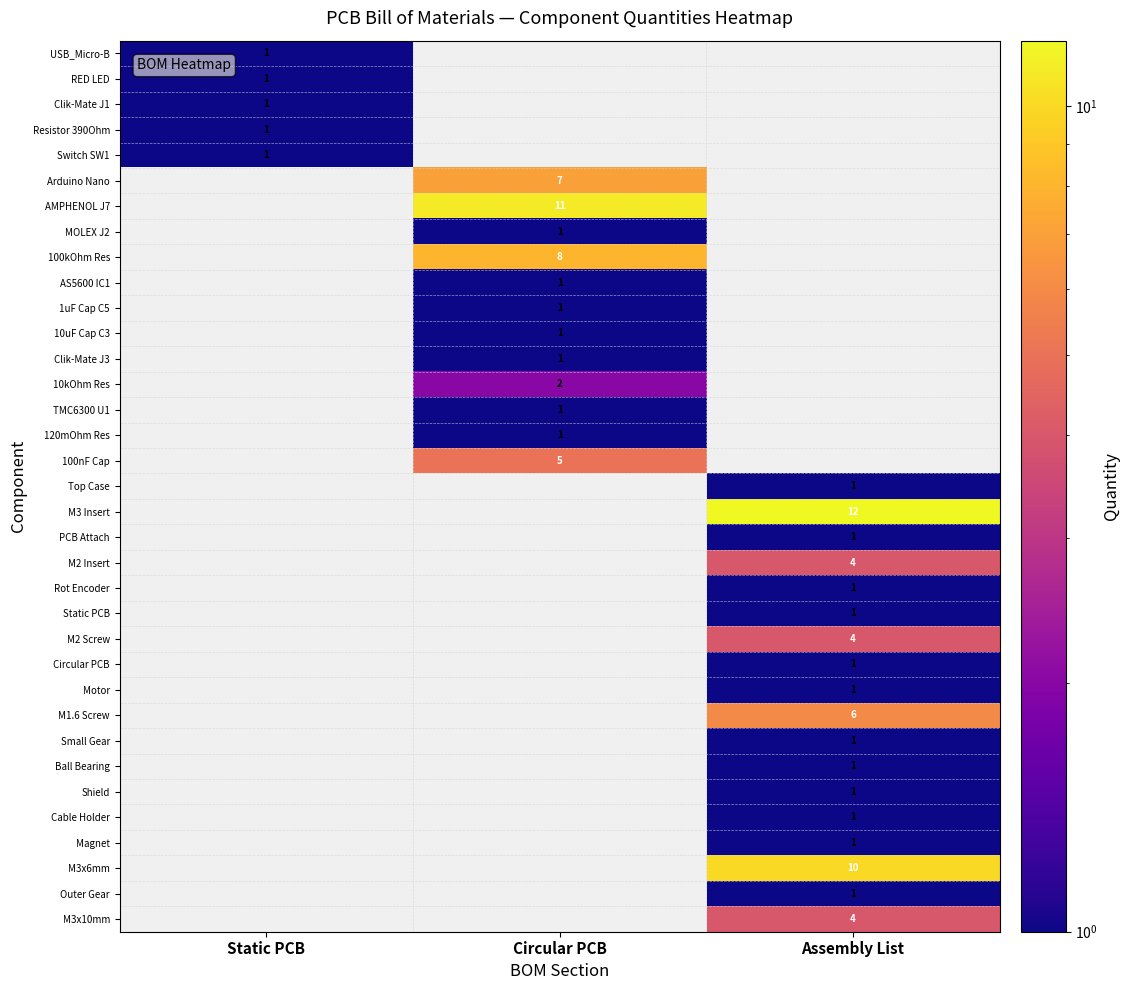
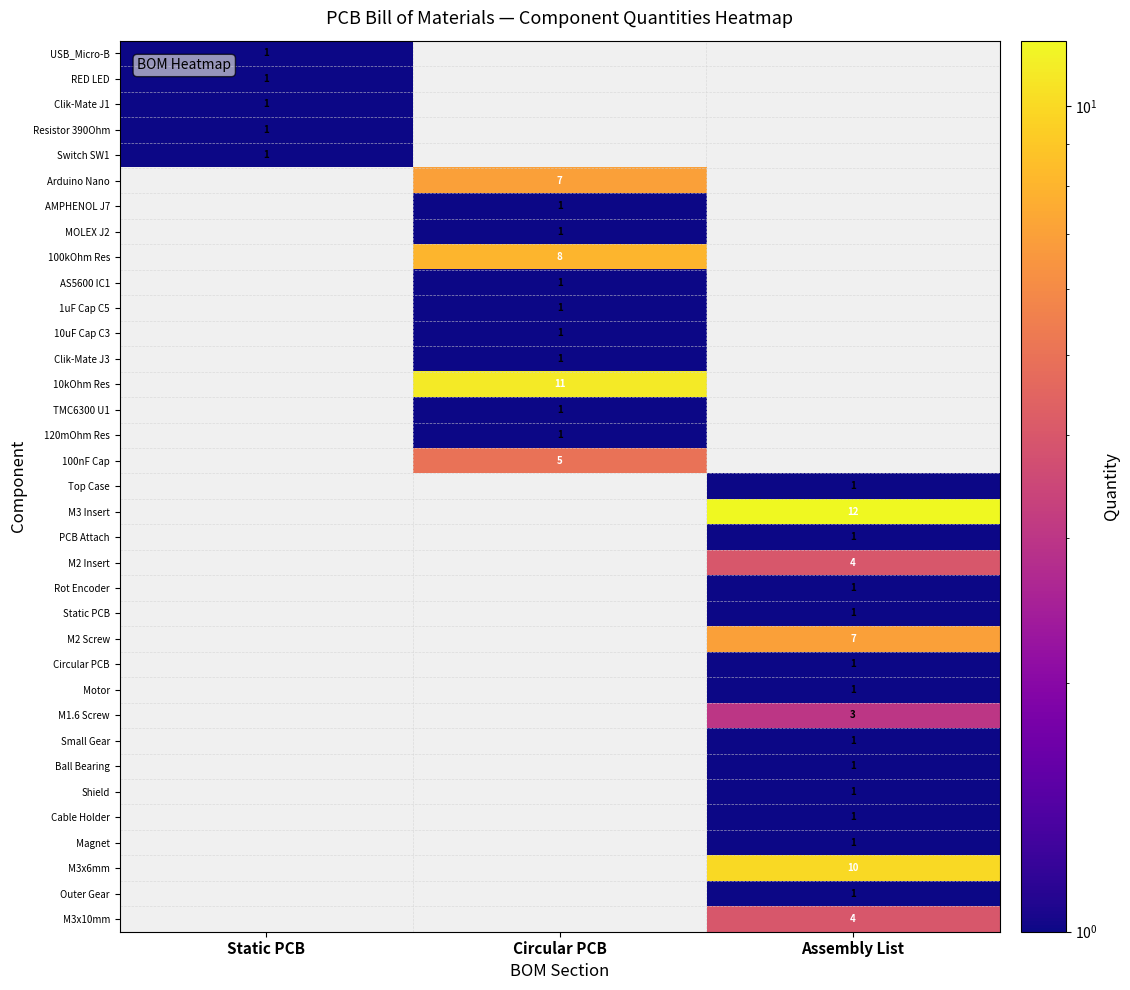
AMPHENOL J7, Circular PCB: 11 -> 1
10kOhm Res, Circular PCB: 2 -> 11
M2 Screw, Assembly List: 4 -> 7
M1.6 Screw, Assembly List: 6 -> 3
